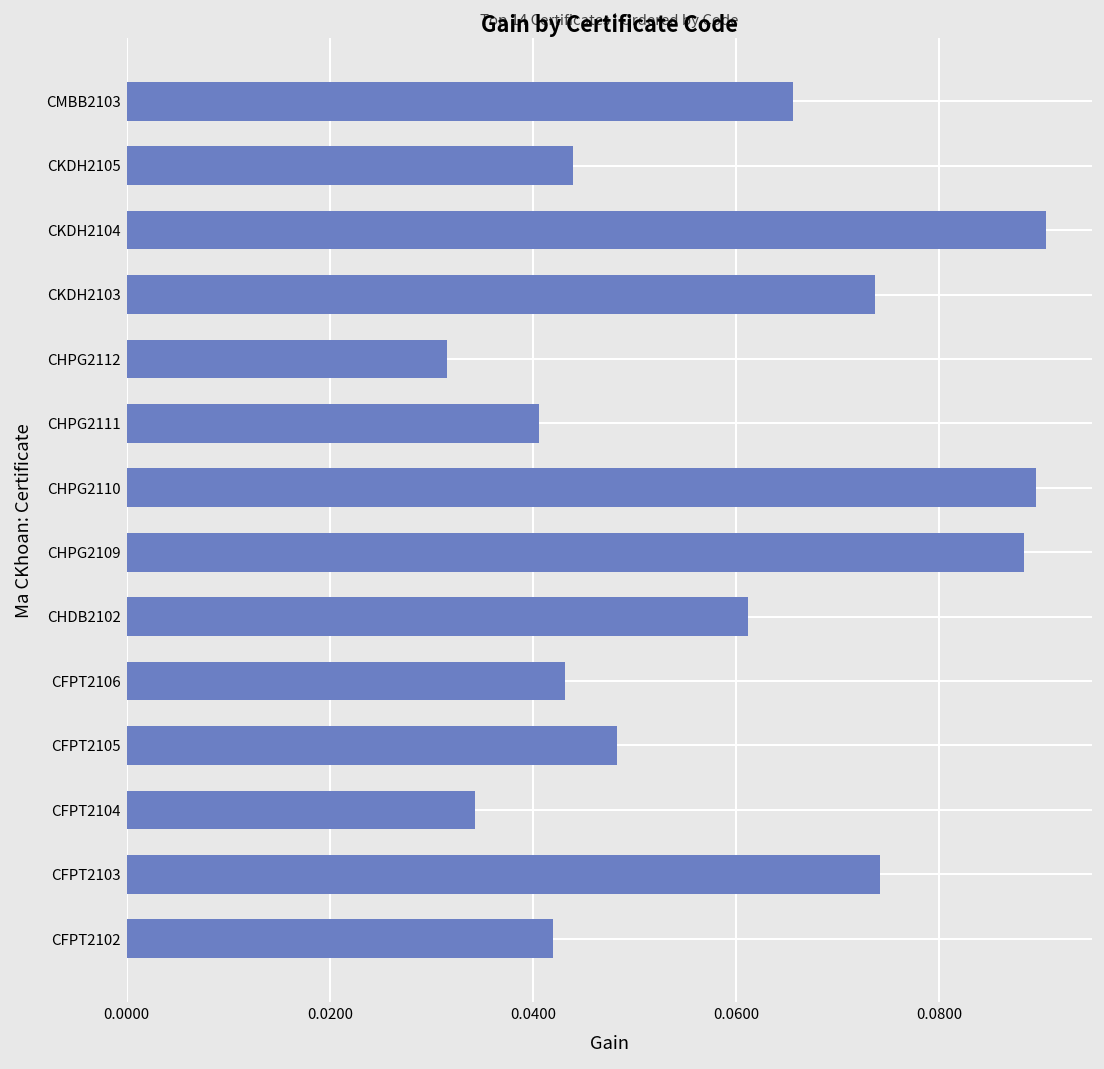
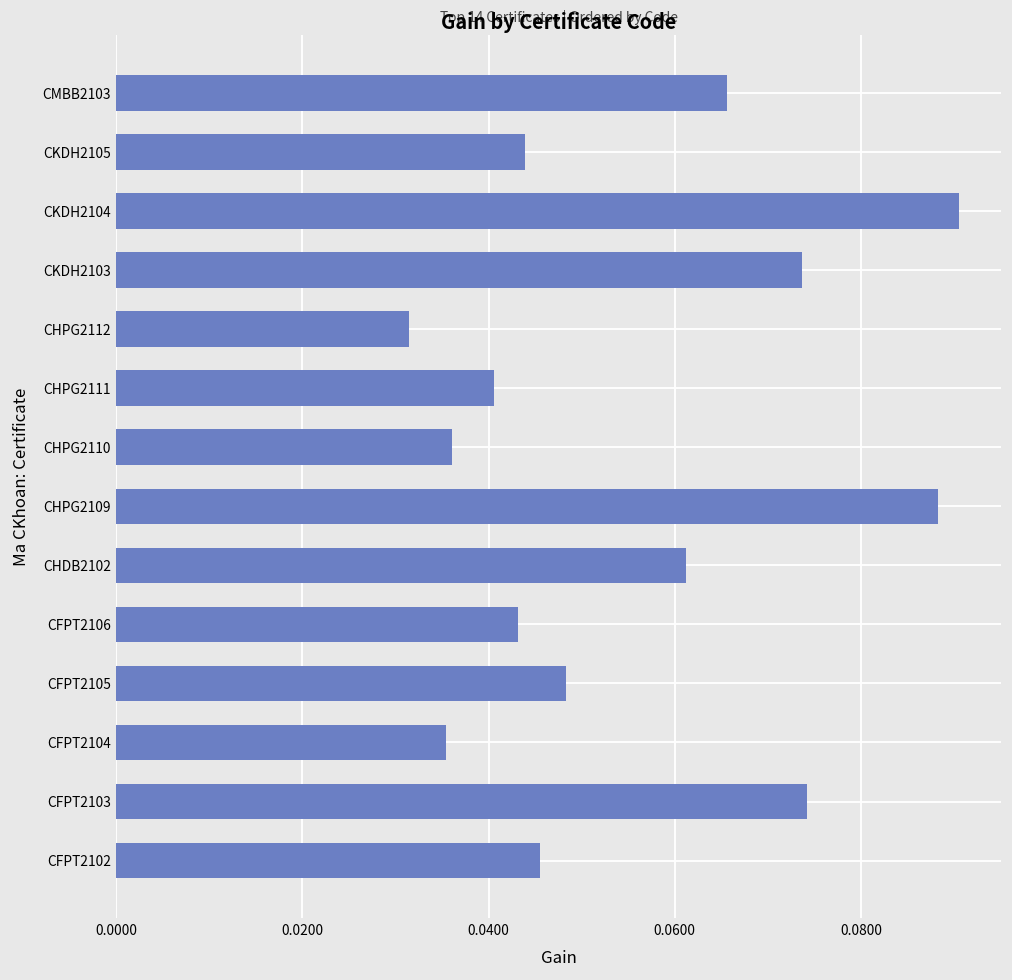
CHPG2110: 0.089 -> 0.036
CFPT2104: 0.034 -> 0.035
CFPT2102: 0.042 -> 0.046
